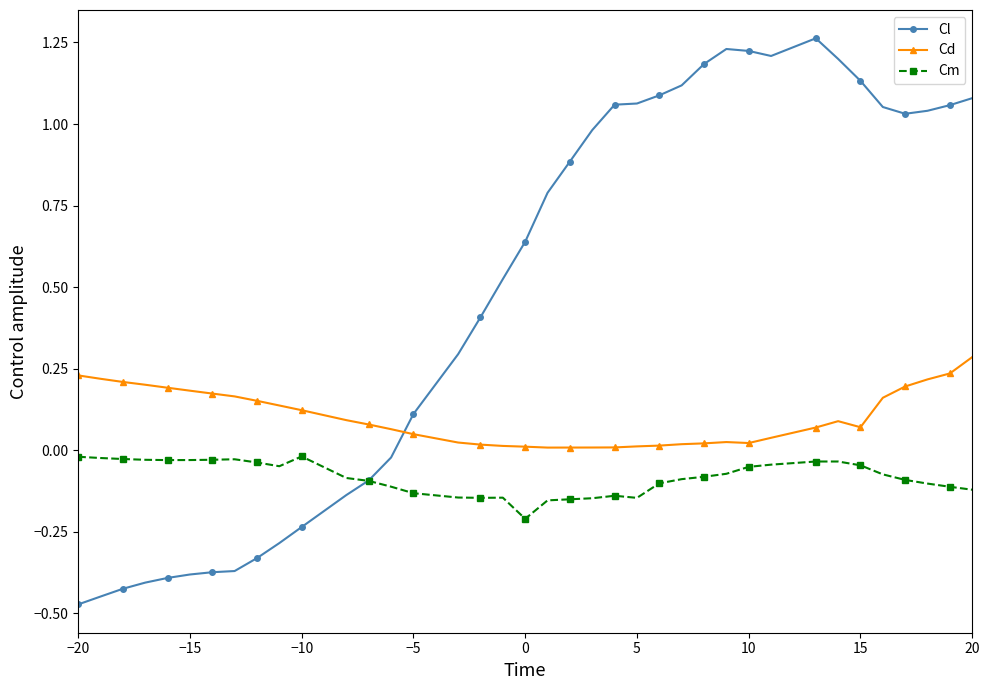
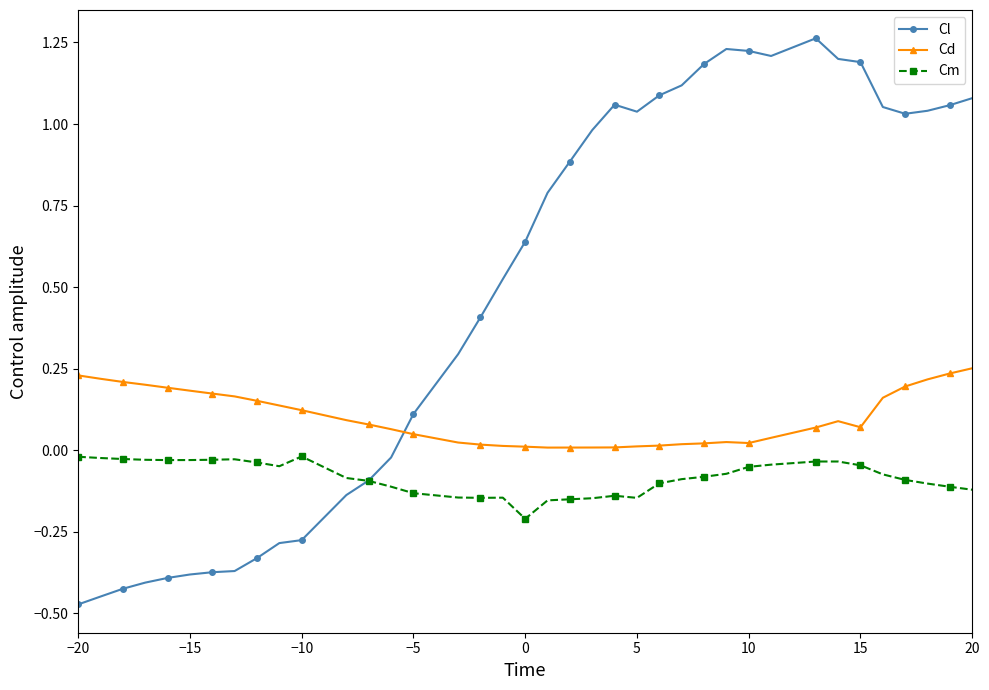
Cl, −10: -0.24 -> -0.28
Cl, 5: 1.06 -> 1.04
Cl, 15: 1.13 -> 1.19
Cd, 20: 0.29 -> 0.25
